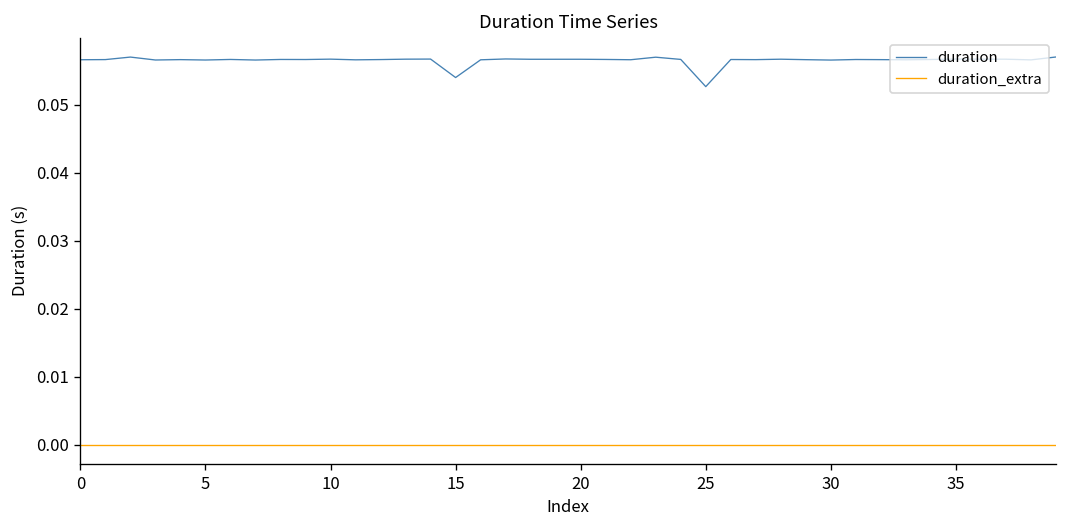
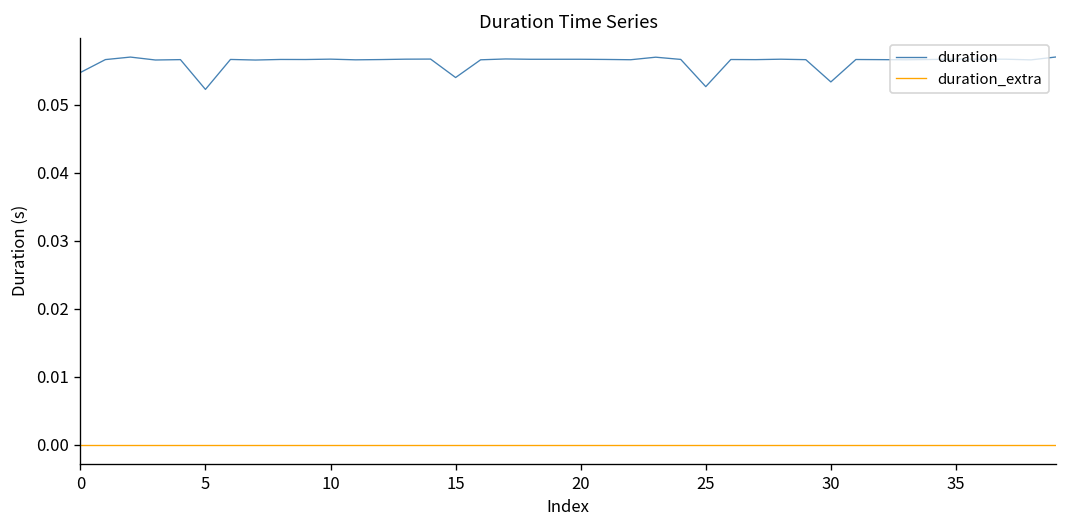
duration, 0: 0.057 -> 0.055
duration, 5: 0.057 -> 0.052
duration, 30: 0.057 -> 0.053
